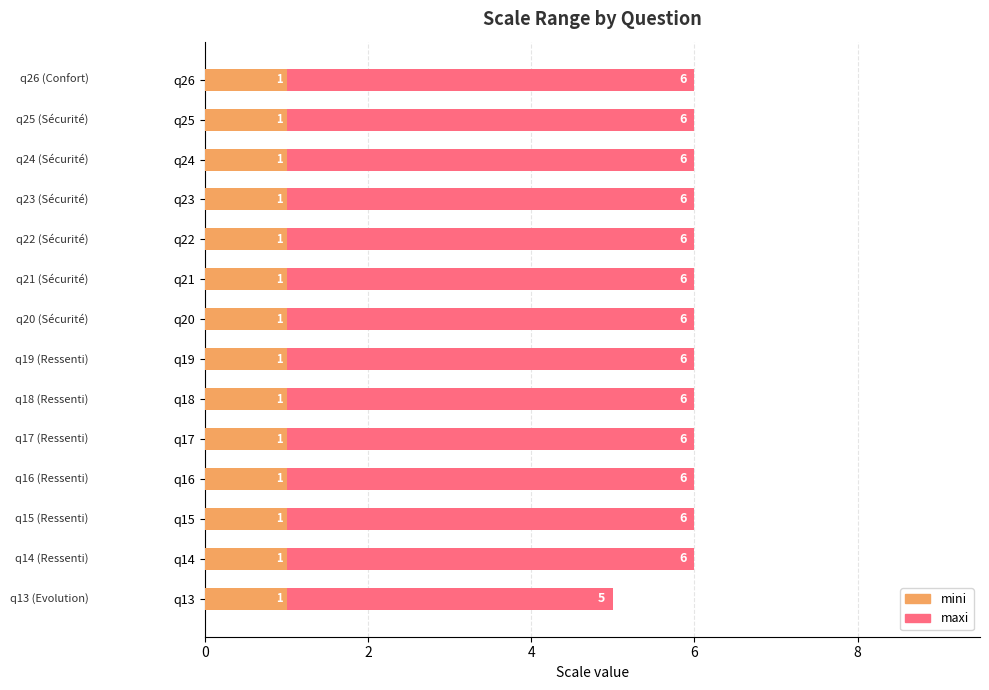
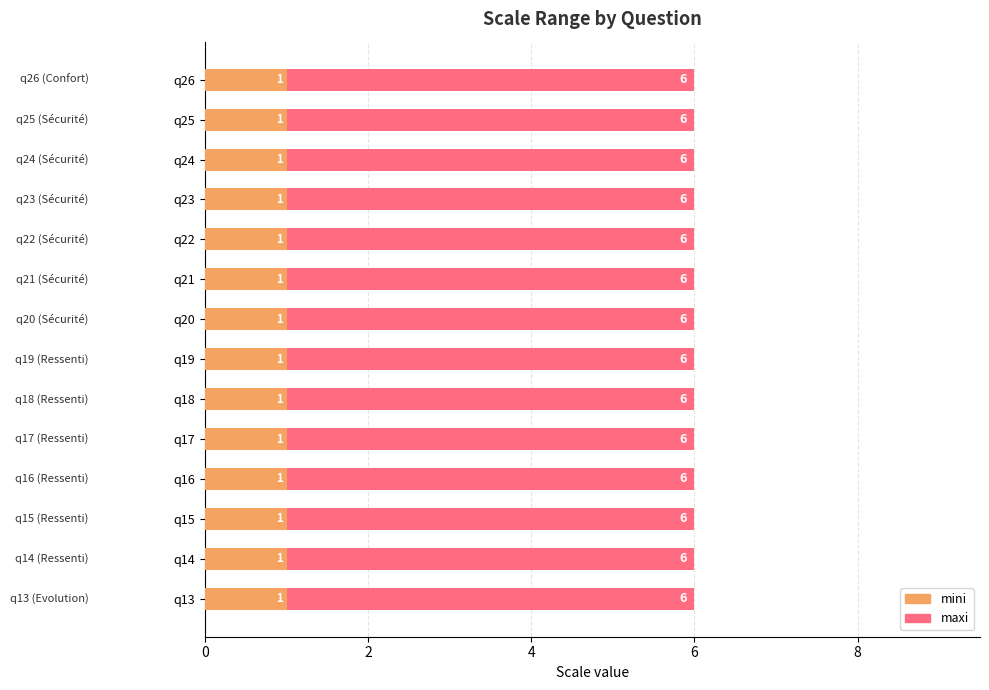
maxi, q13: 5 -> 6
